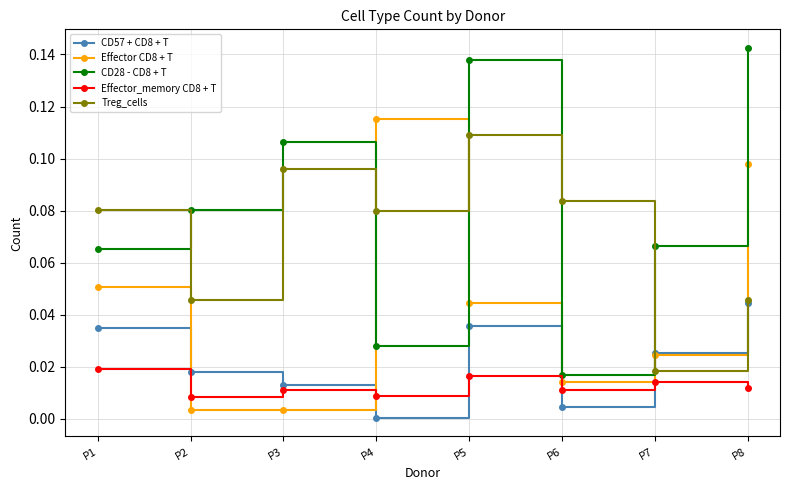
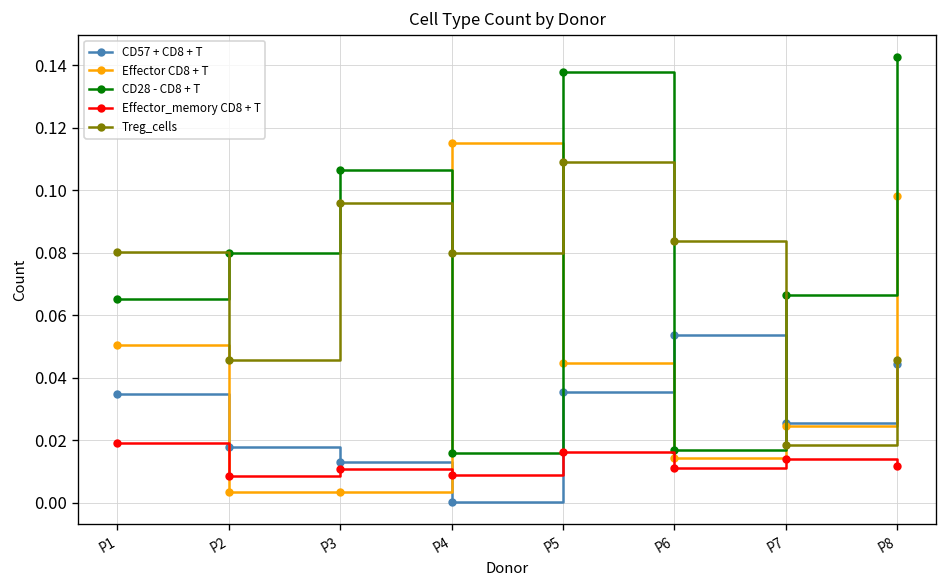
CD28 - CD8 + T, P4: 0.028 -> 0.016
CD57 + CD8 + T, P6: 0.005 -> 0.054
